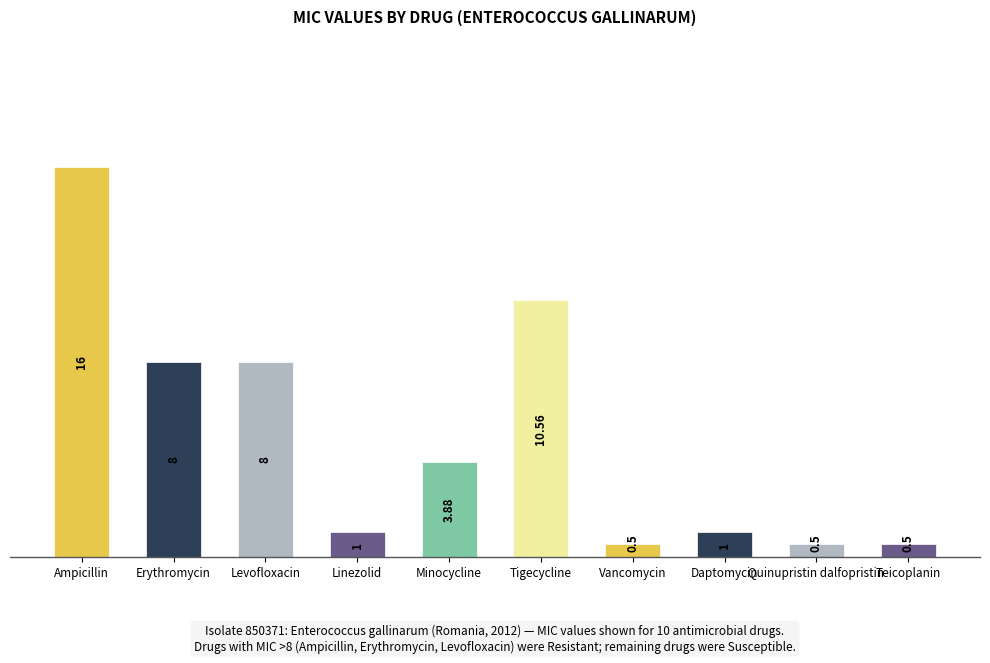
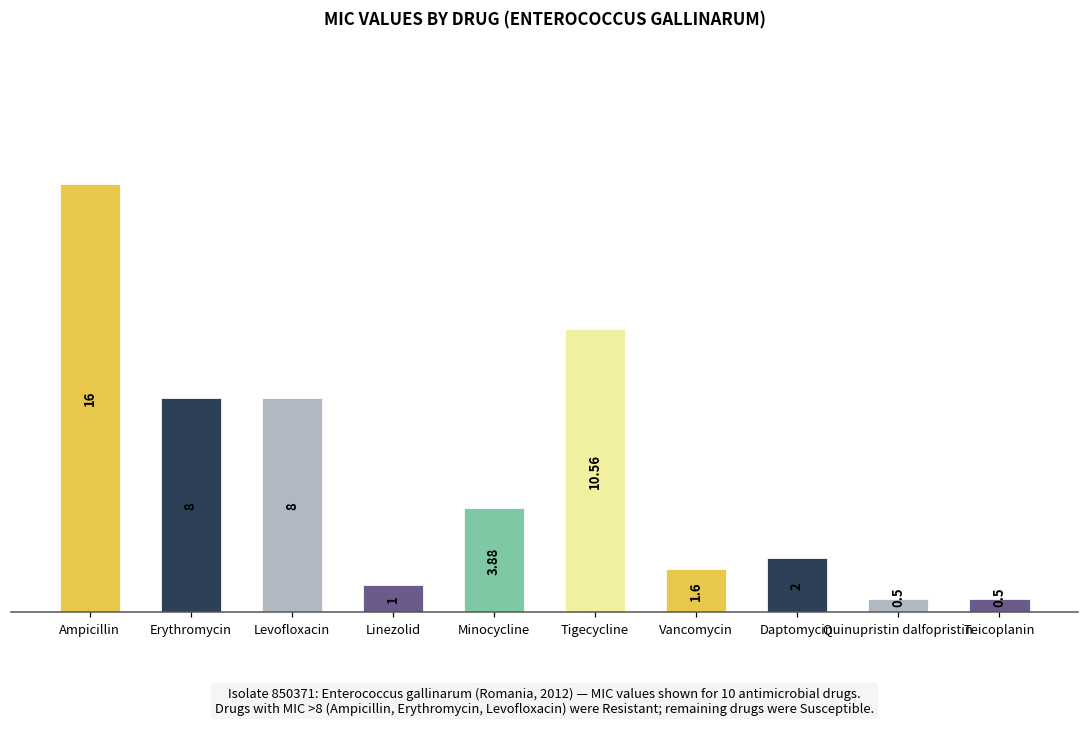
Vancomycin: 0.5 -> 1.6
Daptomycin: 1 -> 2
